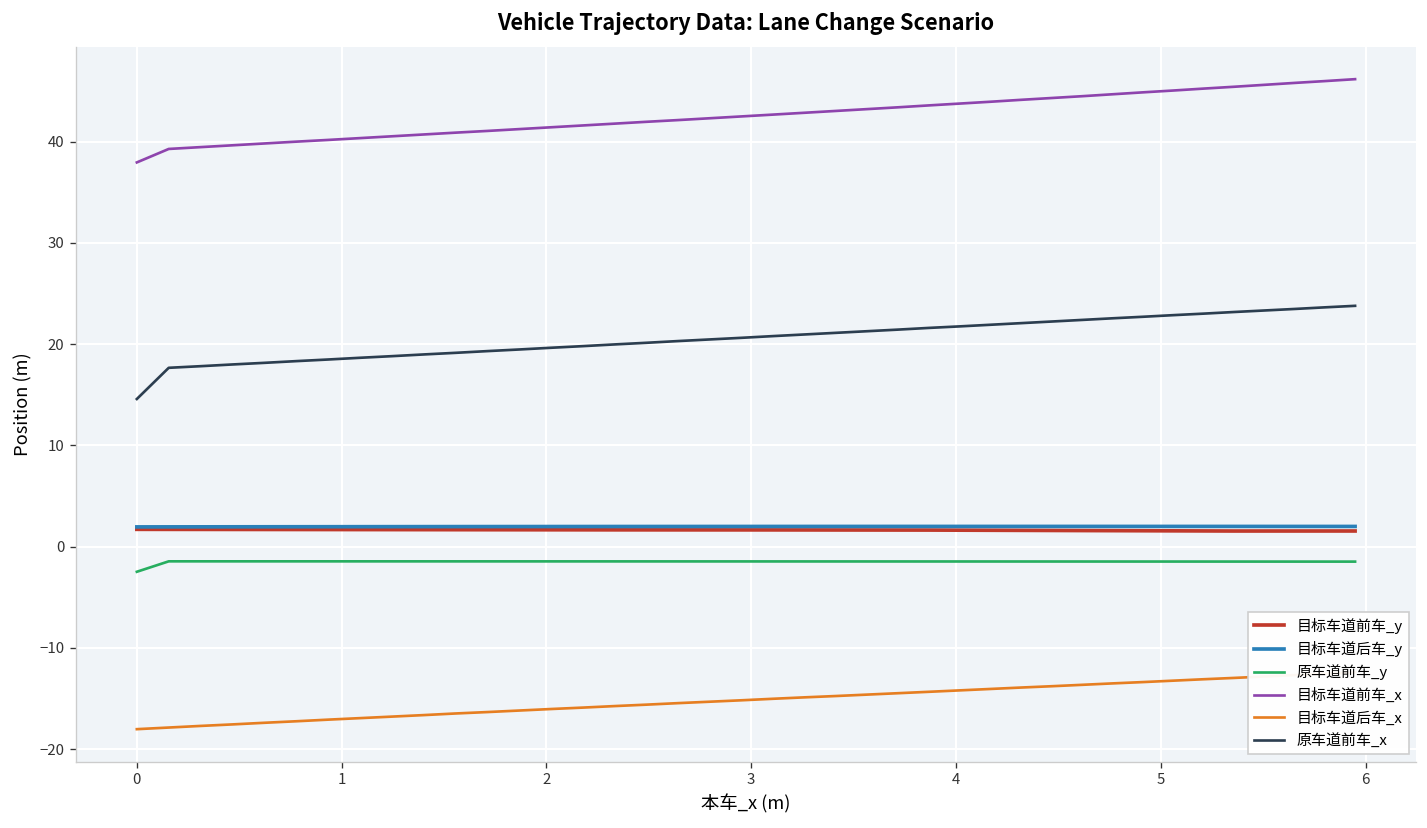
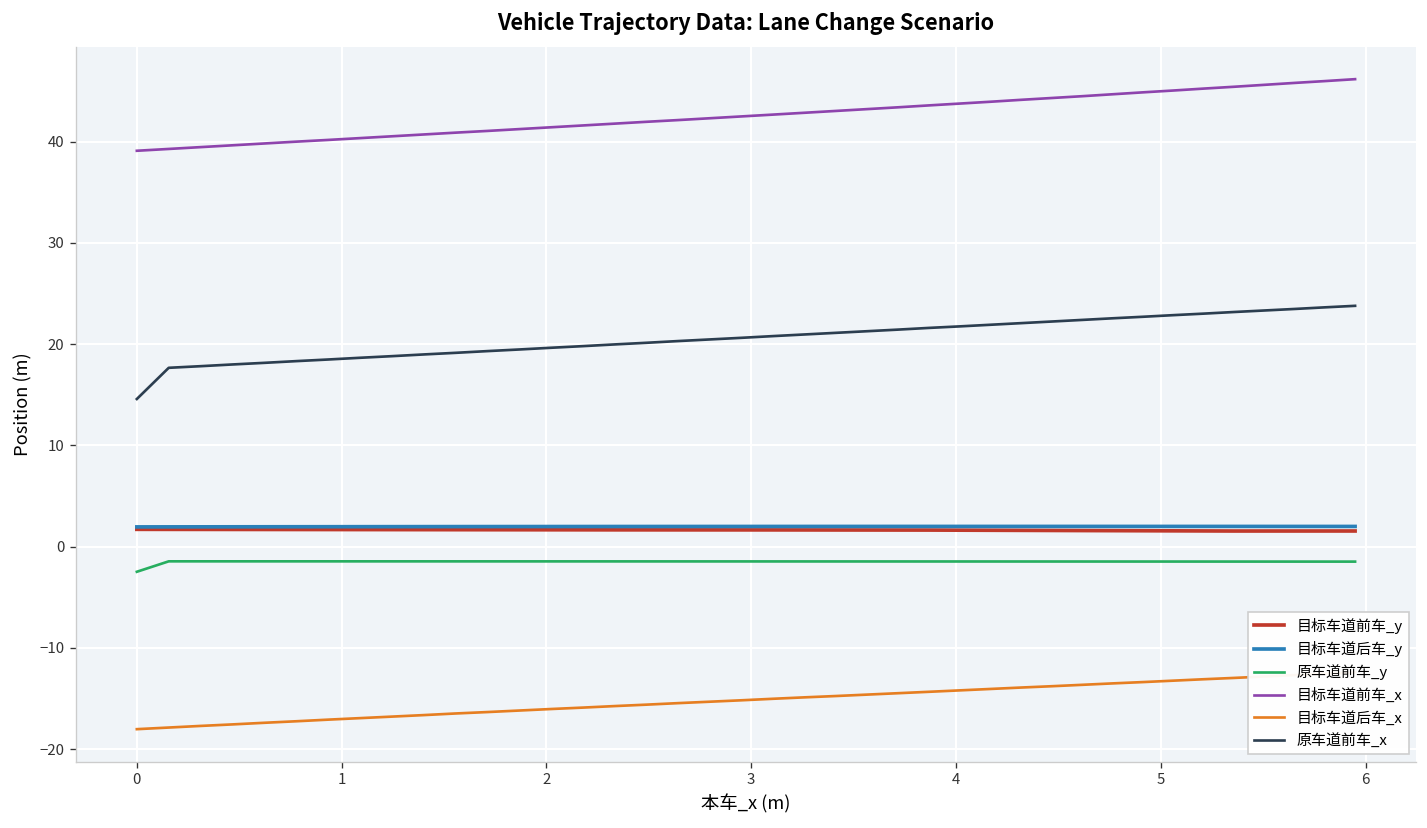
目标车道前车_x, 0: 38 -> 39
